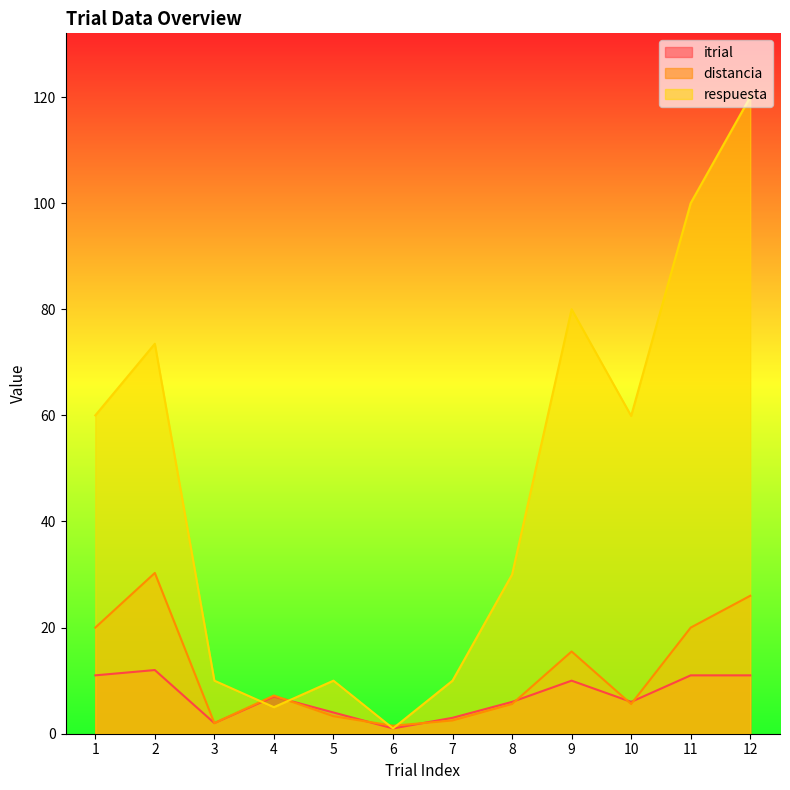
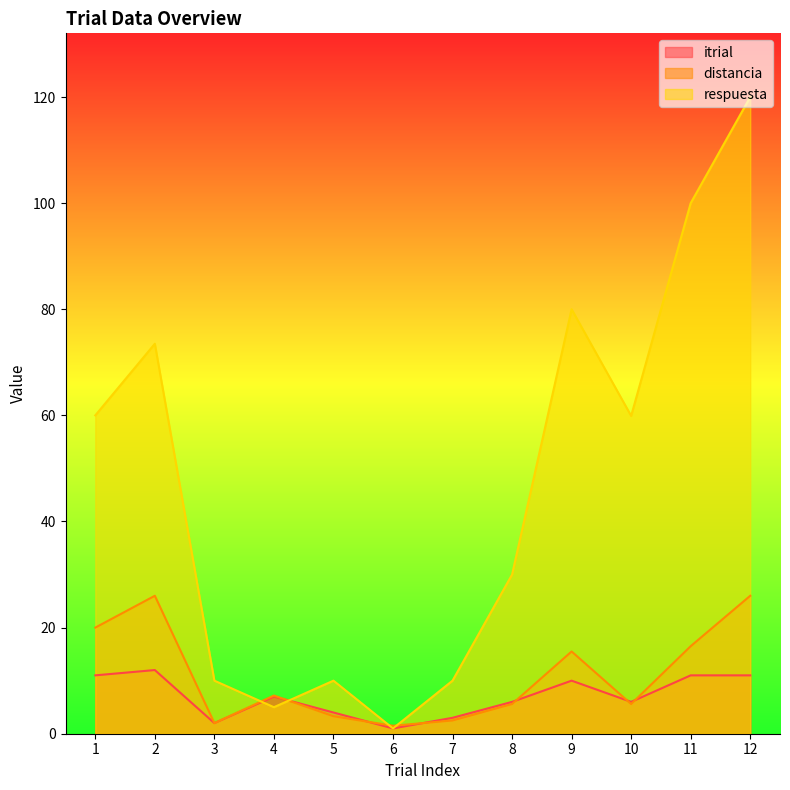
distancia, 2: 30 -> 26
distancia, 11: 20 -> 17
